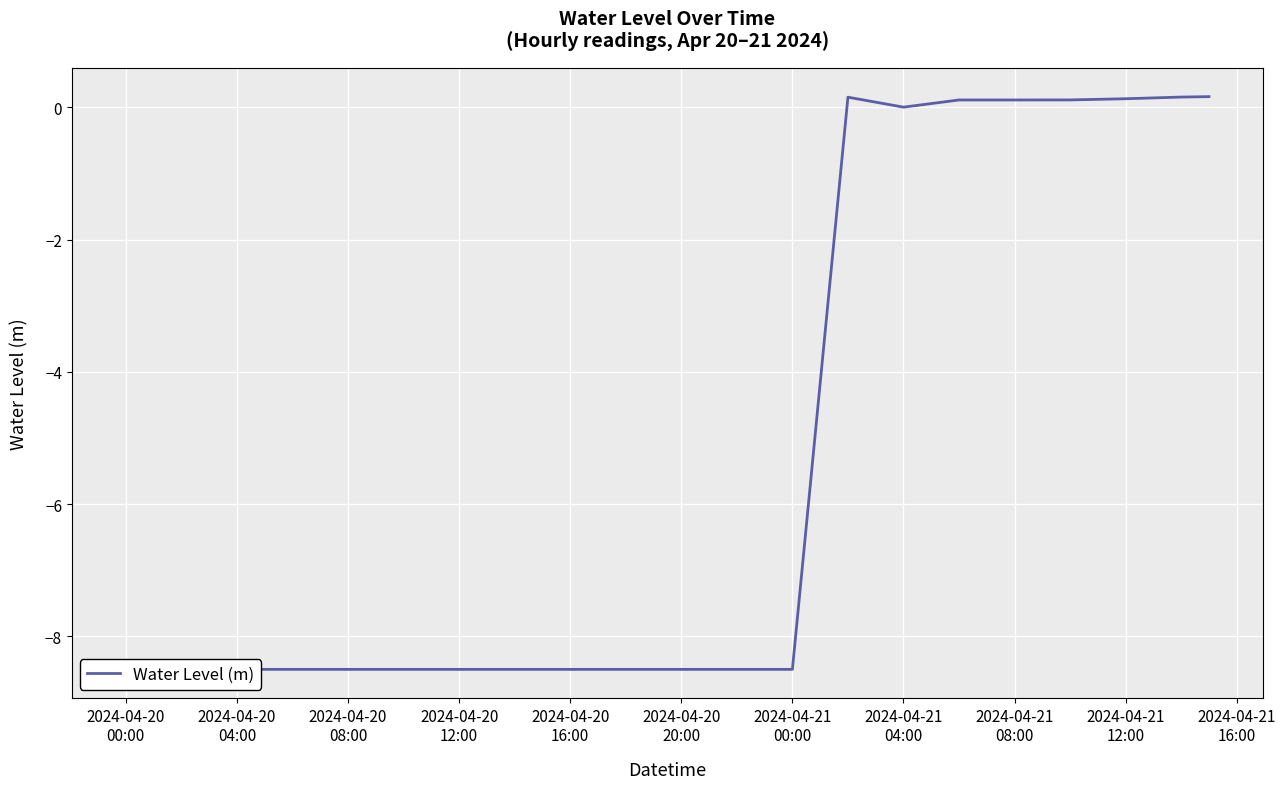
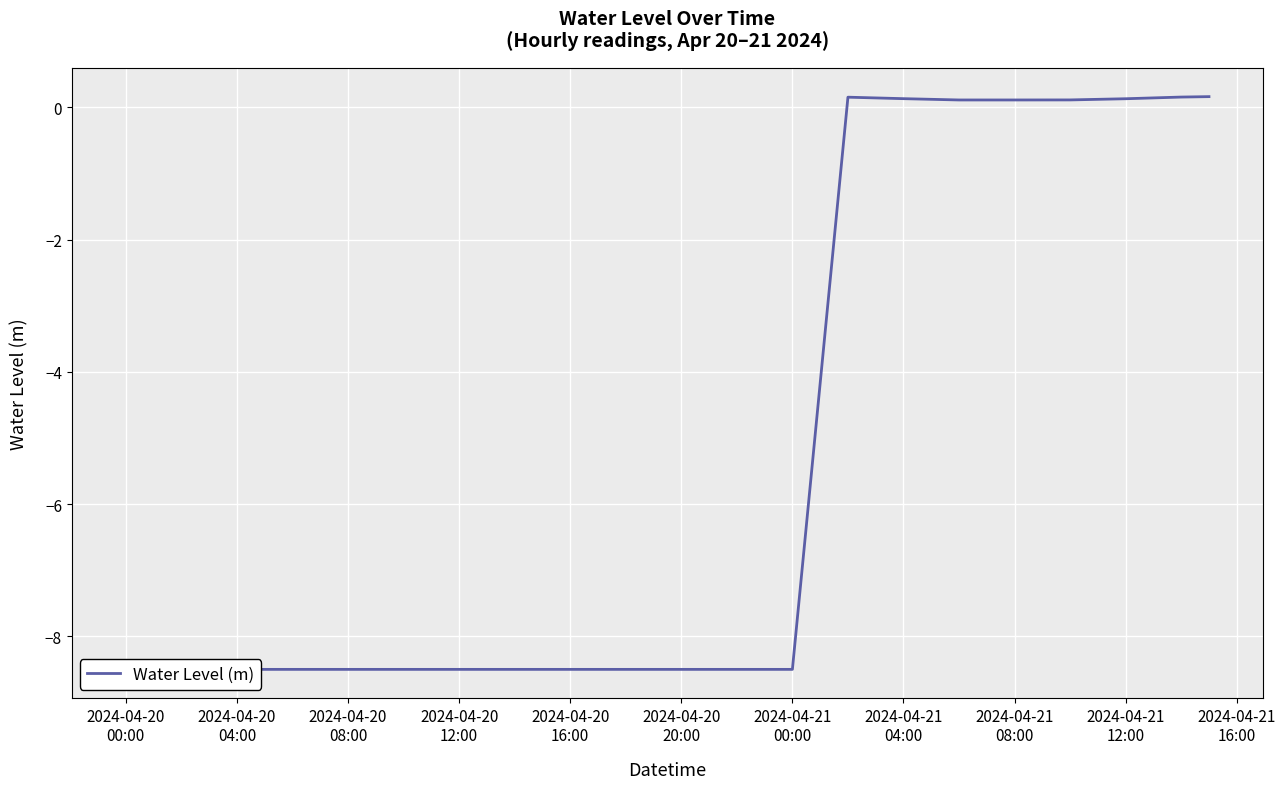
2024-04-21 04:00: 0.0 -> 0.1
